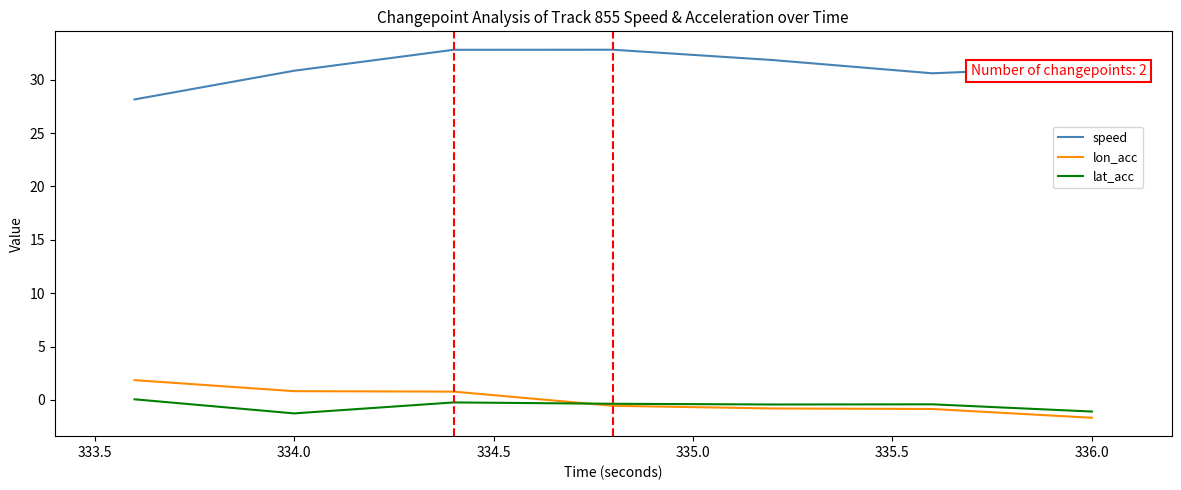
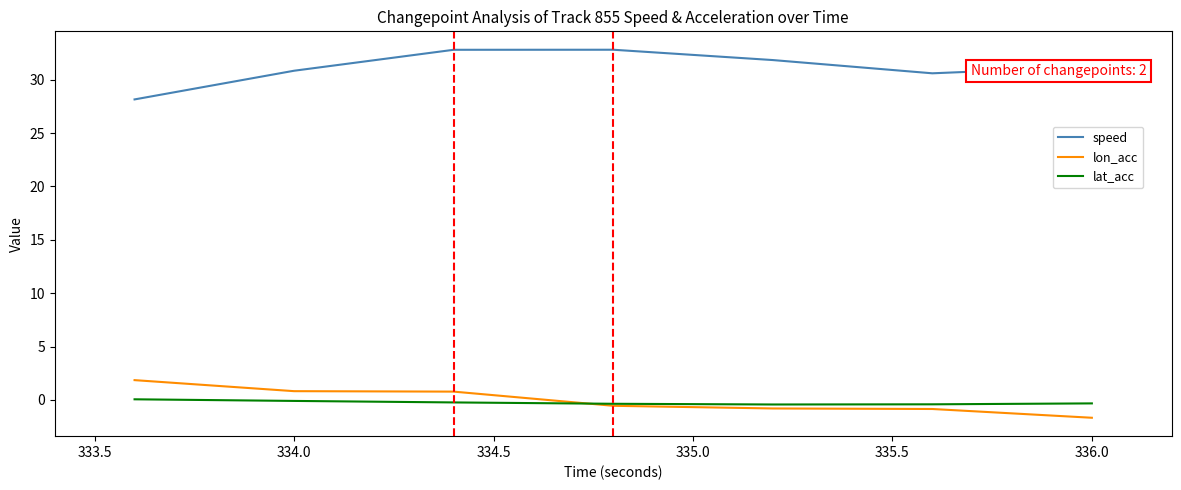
lat_acc, 334.0: -1.3 -> -0.1
lat_acc, 336.0: -1.1 -> -0.3
